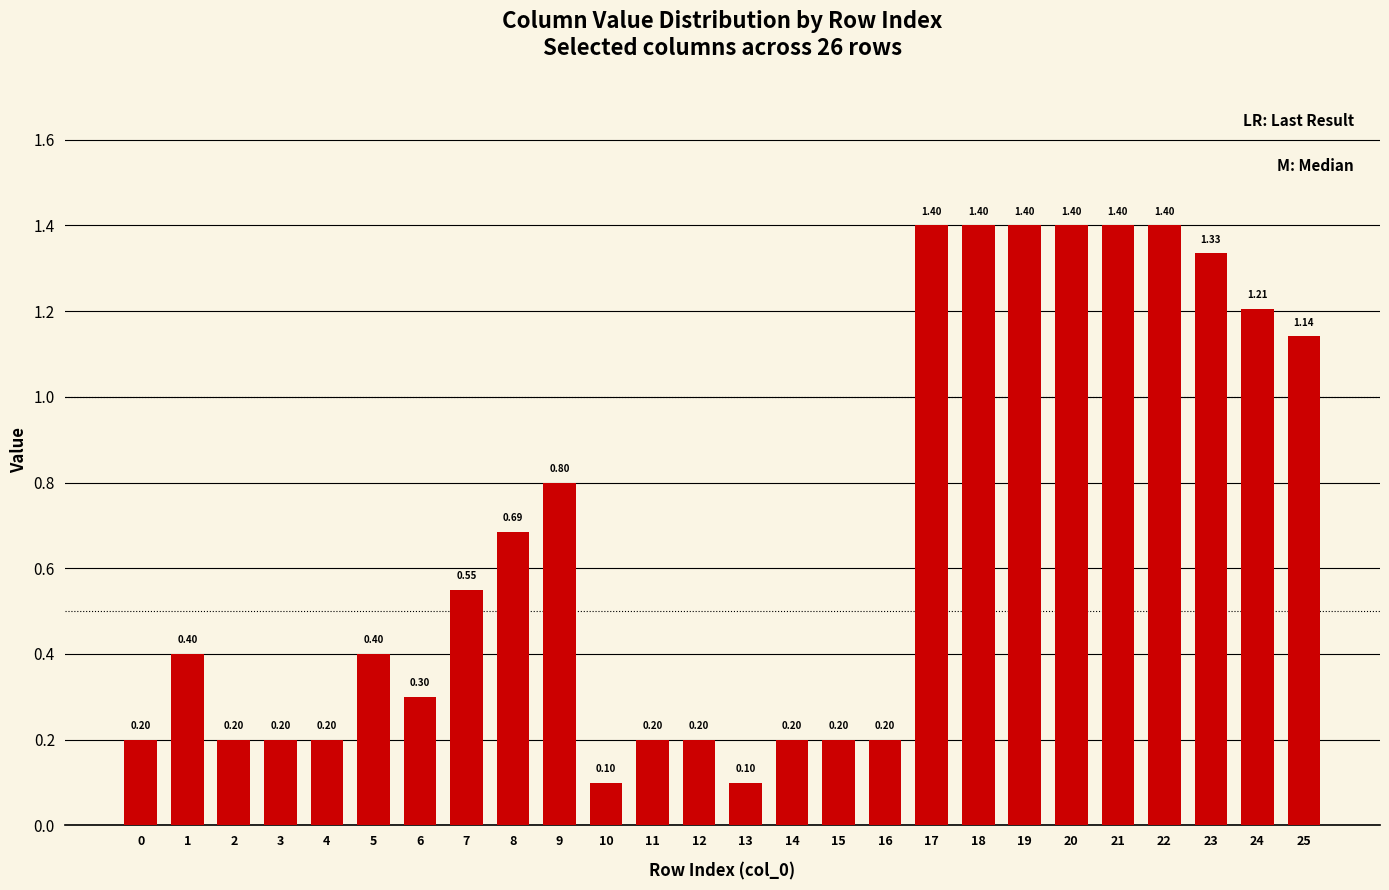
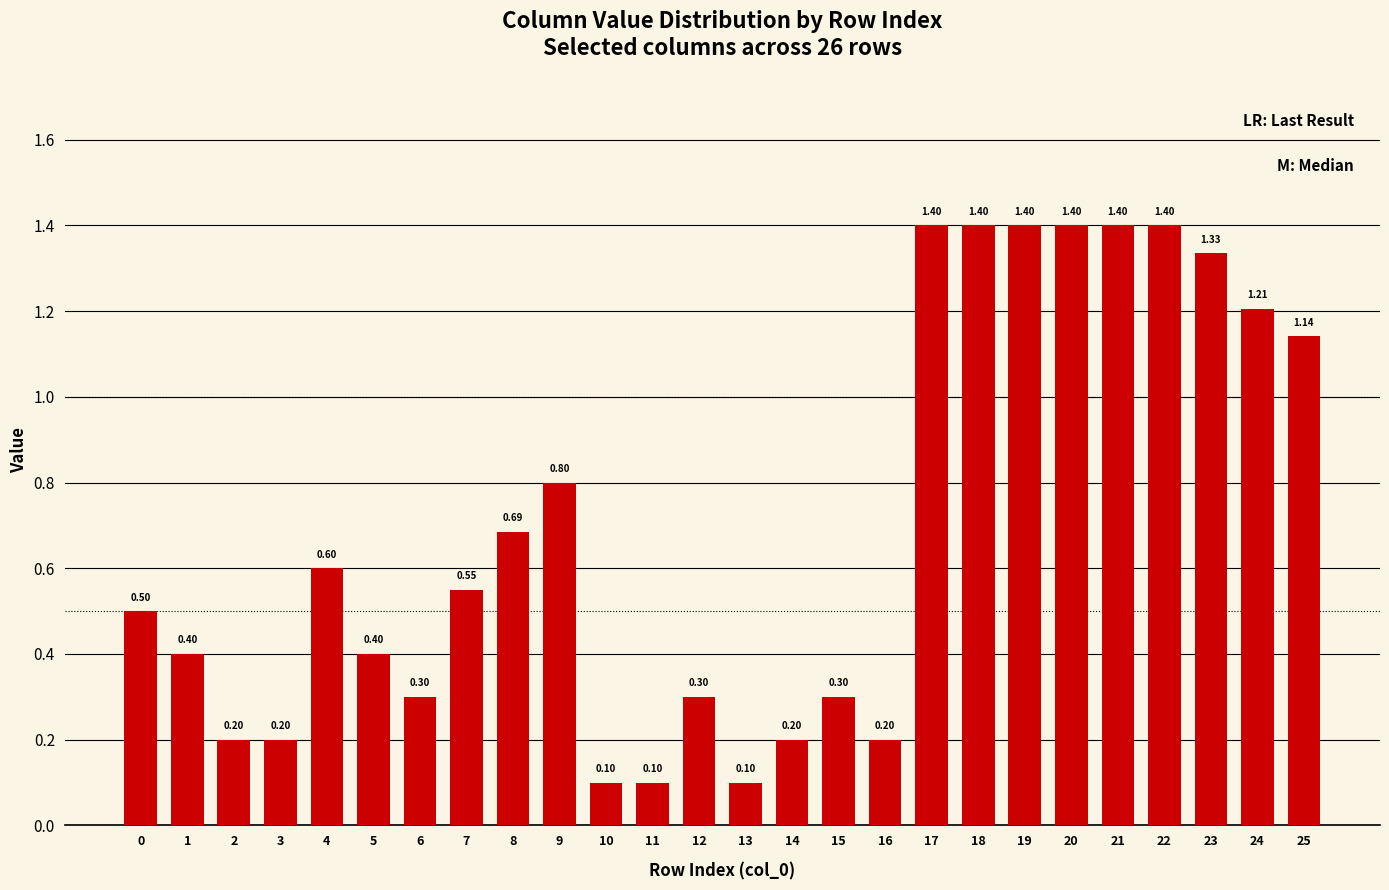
0: 0.20 -> 0.50
4: 0.20 -> 0.60
11: 0.20 -> 0.10
12: 0.20 -> 0.30
15: 0.20 -> 0.30
